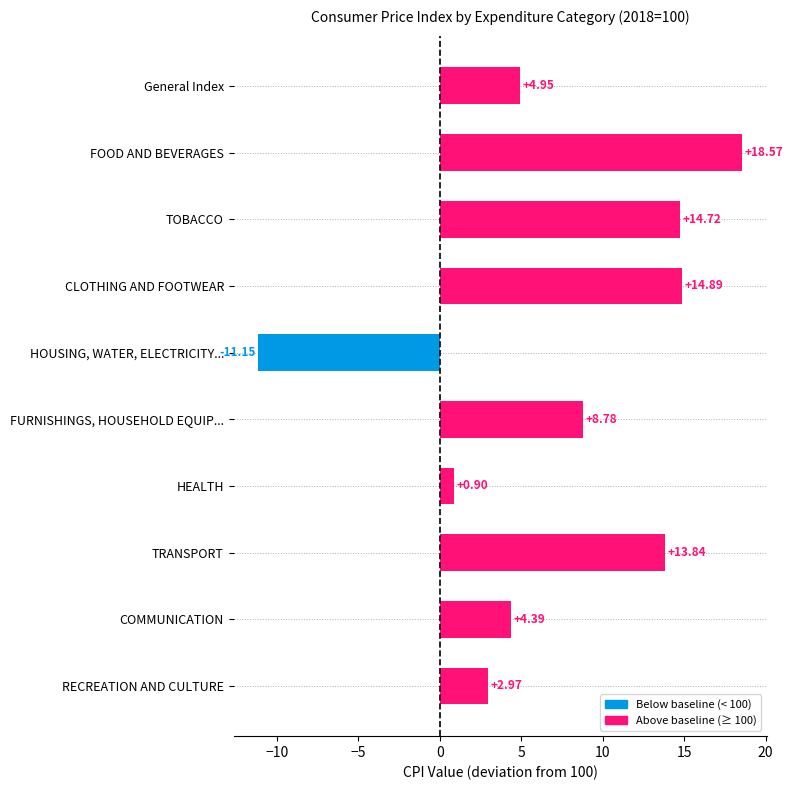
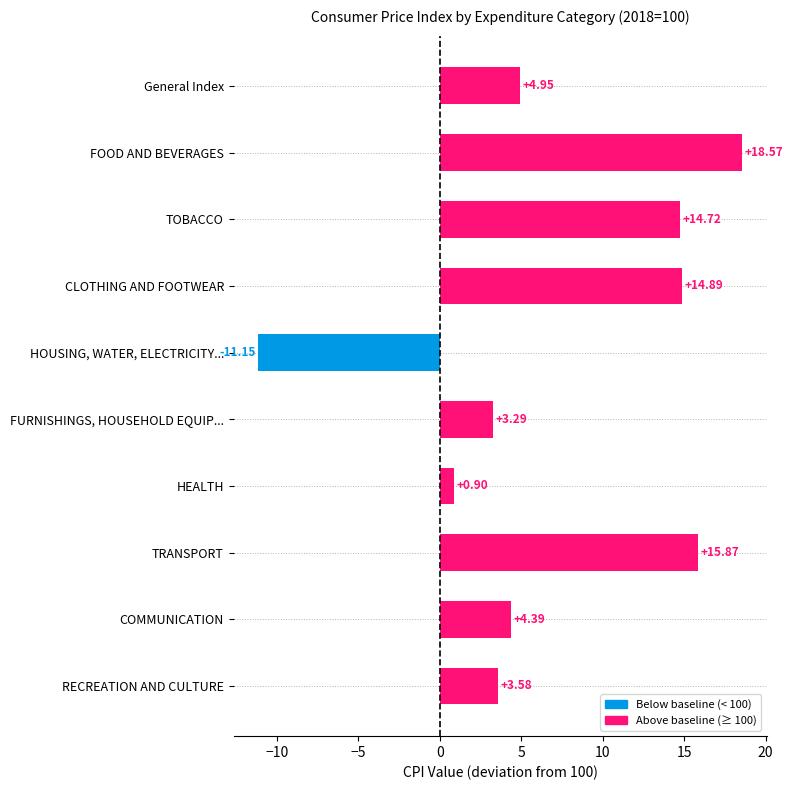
FURNISHINGS, HOUSEHOLD EQUIP...: +8.78 -> +3.29
TRANSPORT: +13.84 -> +15.87
RECREATION AND CULTURE: +2.97 -> +3.58
